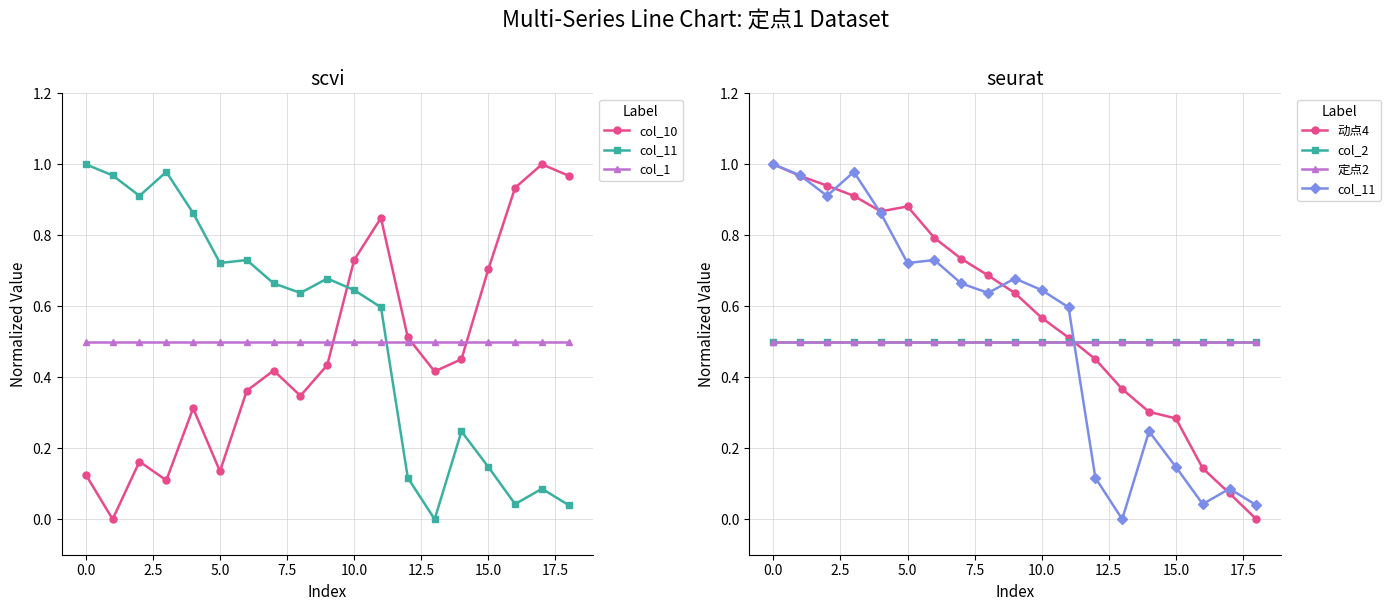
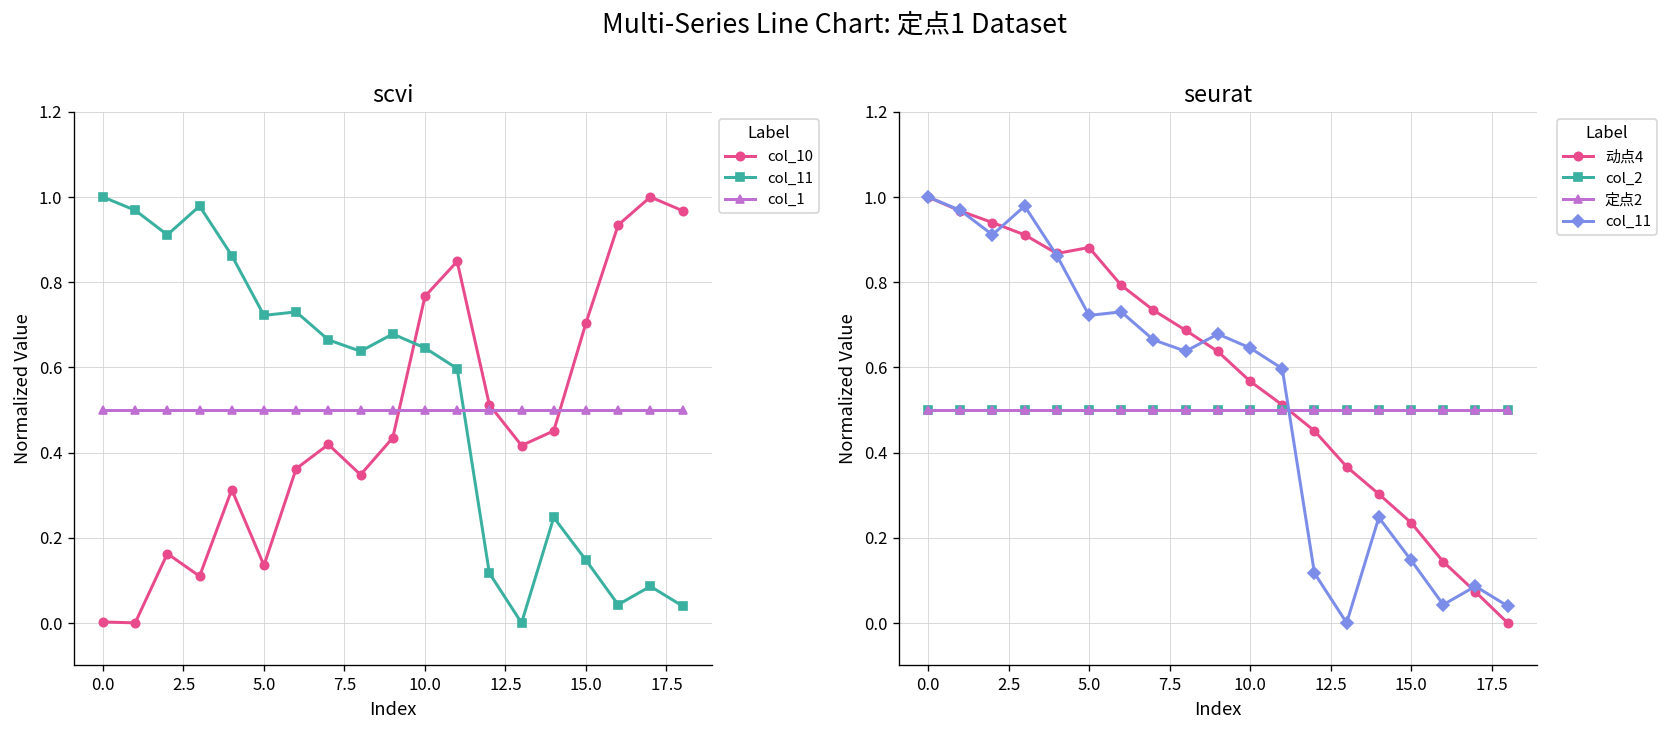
scvi, col_10, 0.0: 0.13 -> 0.00
scvi, col_10, 10.0: 0.73 -> 0.77
seurat, 动点4, 15.0: 0.28 -> 0.24
